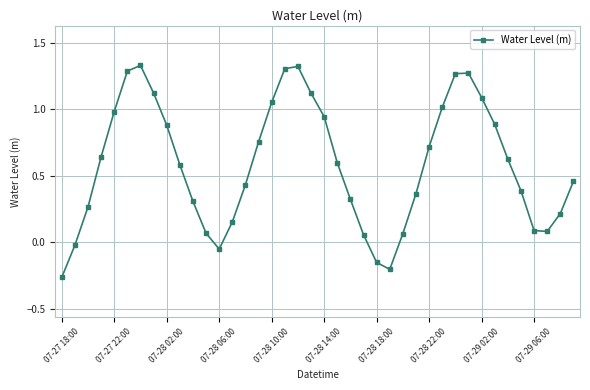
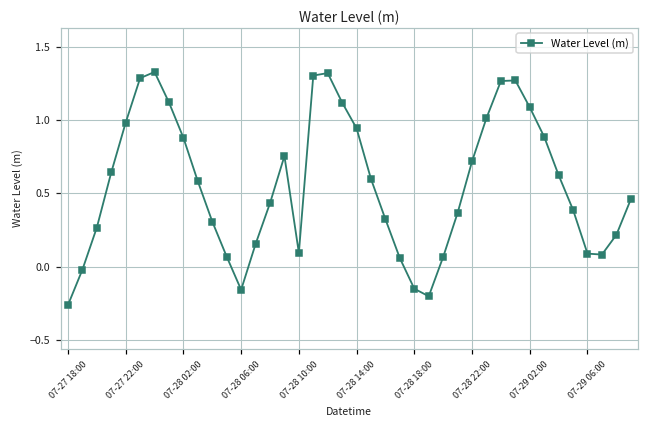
07-28 06:00: -0.05 -> -0.16
07-28 10:00: 1.05 -> 0.09
